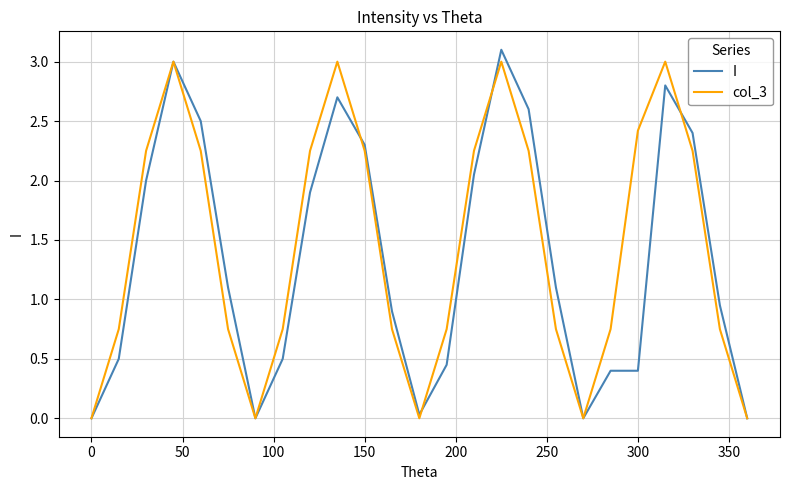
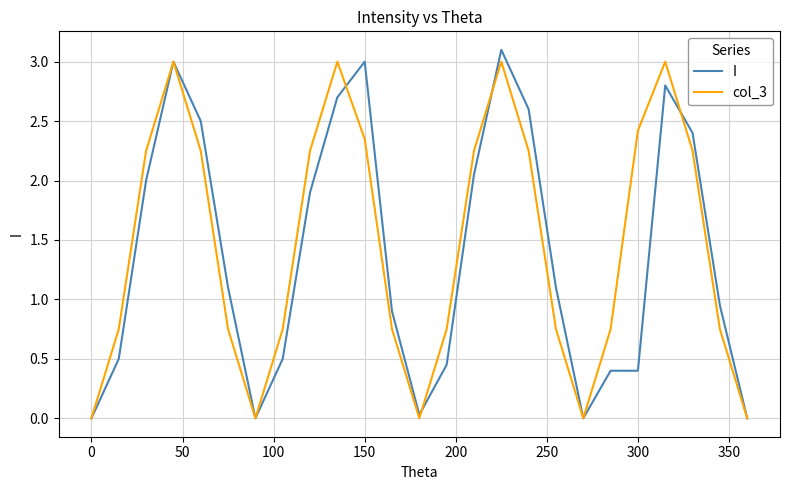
I, 150: 2.3 -> 3.0
col_3, 150: 2.25 -> 2.35
